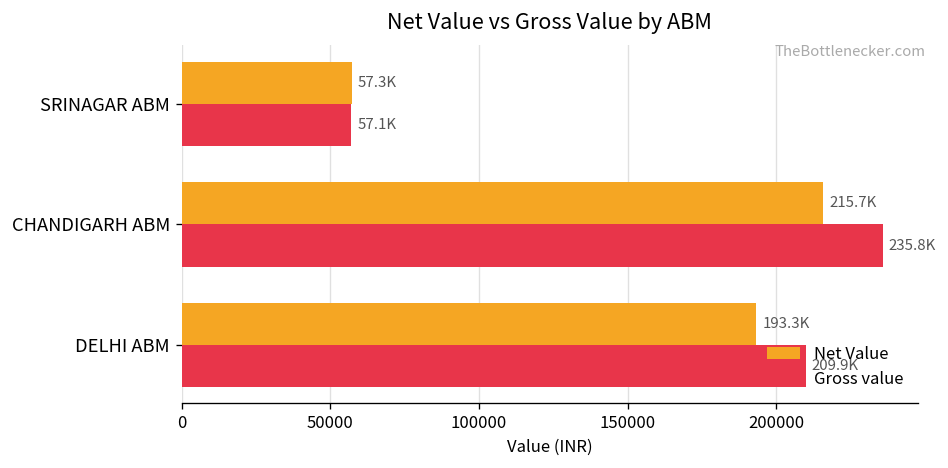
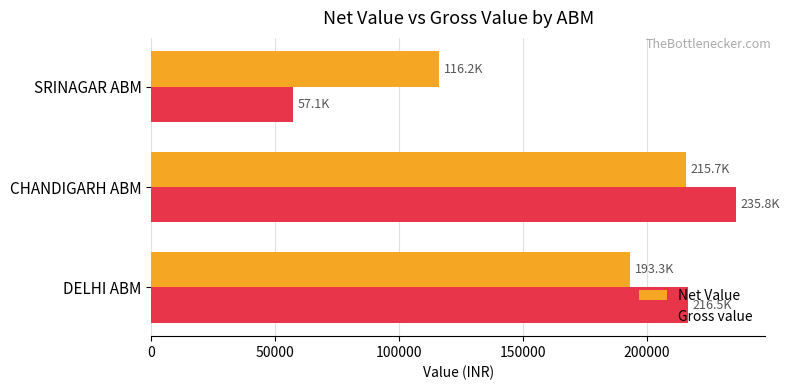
Net Value, SRINAGAR ABM: 57.3K -> 116.2K
Gross value, DELHI ABM: 209.9K -> 216.5K
